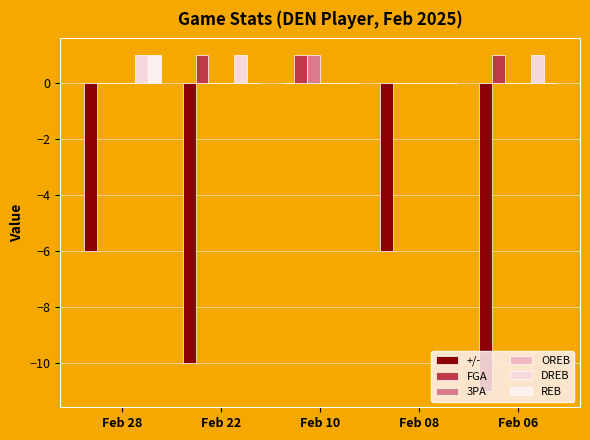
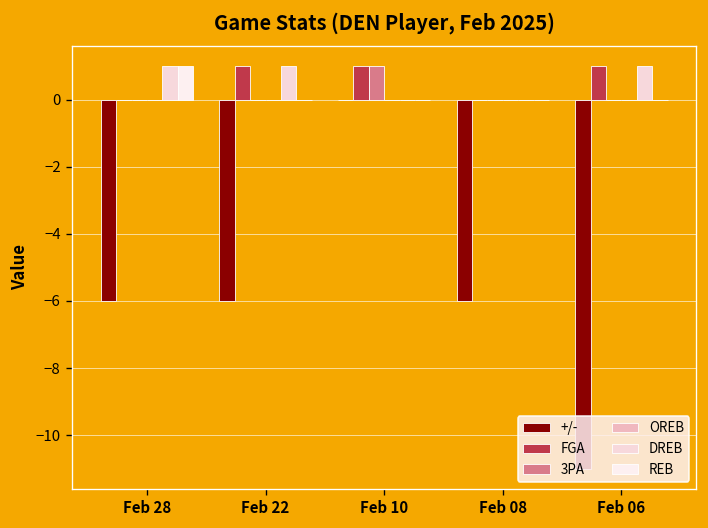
+/-, Feb 22: -10 -> -6
